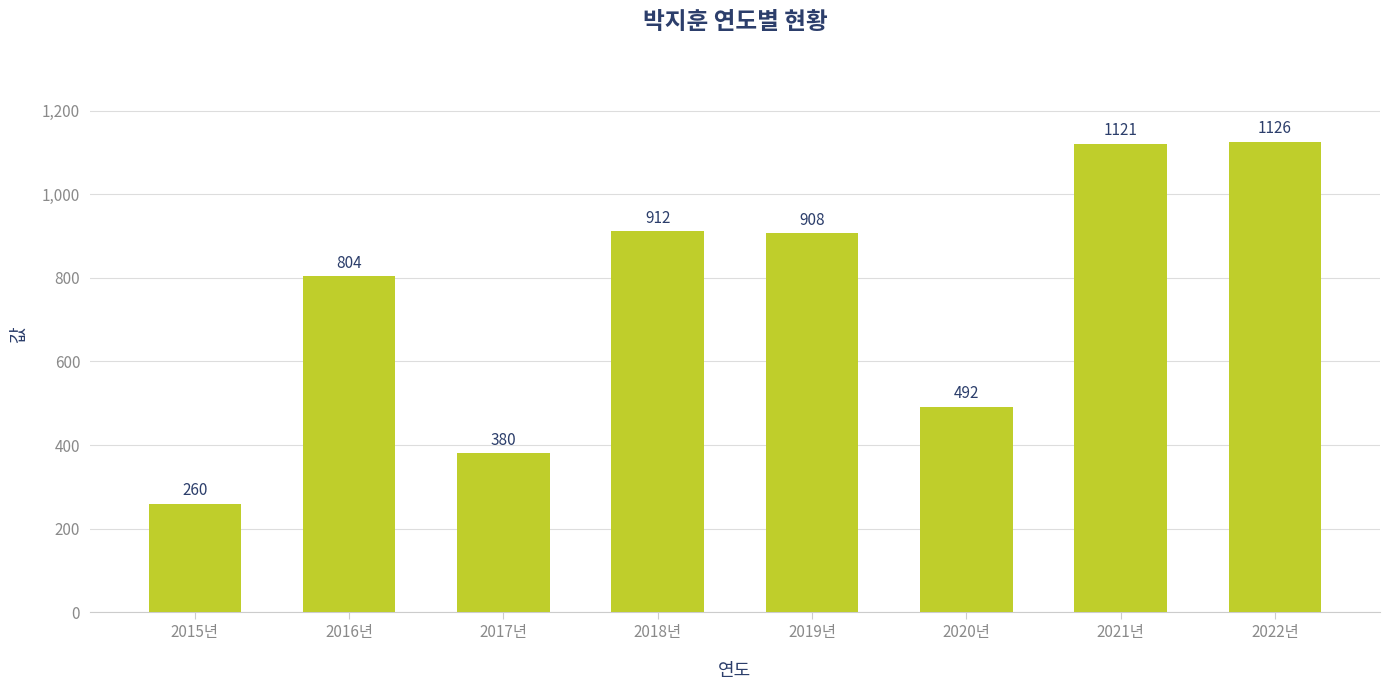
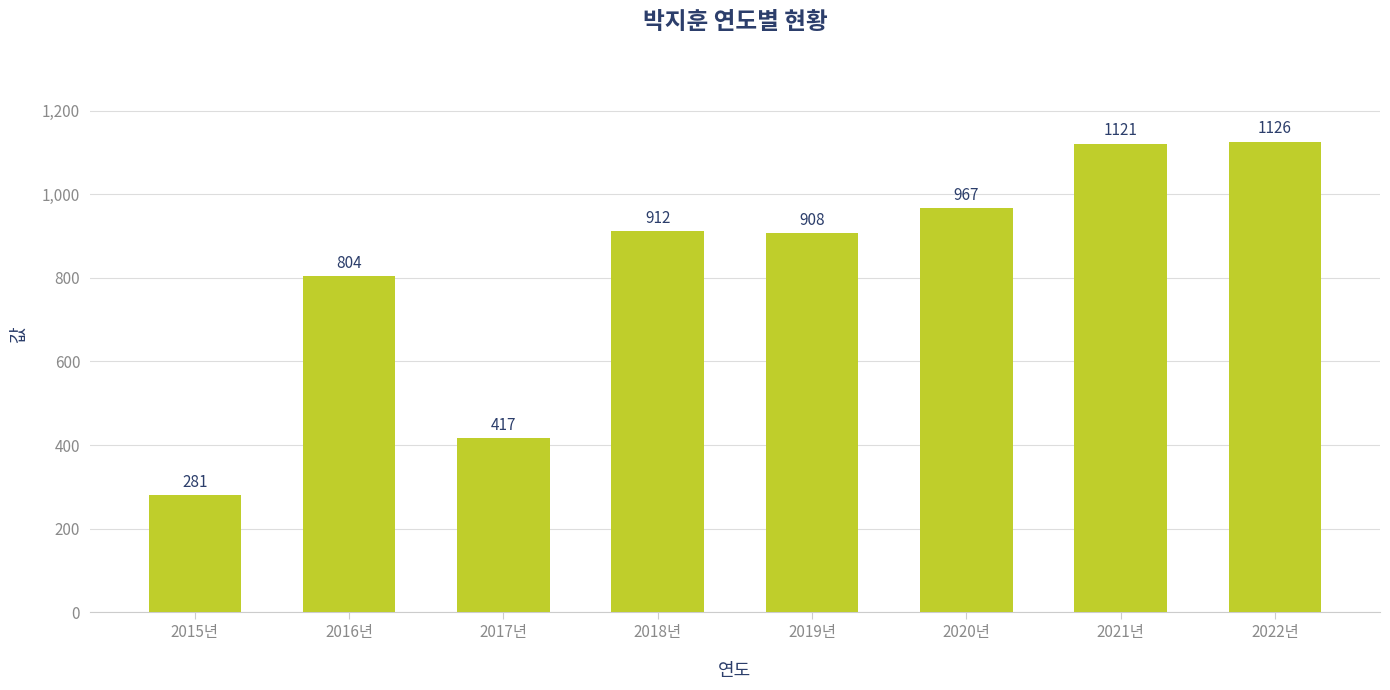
2015년: 260 -> 281
2017년: 380 -> 417
2020년: 492 -> 967
